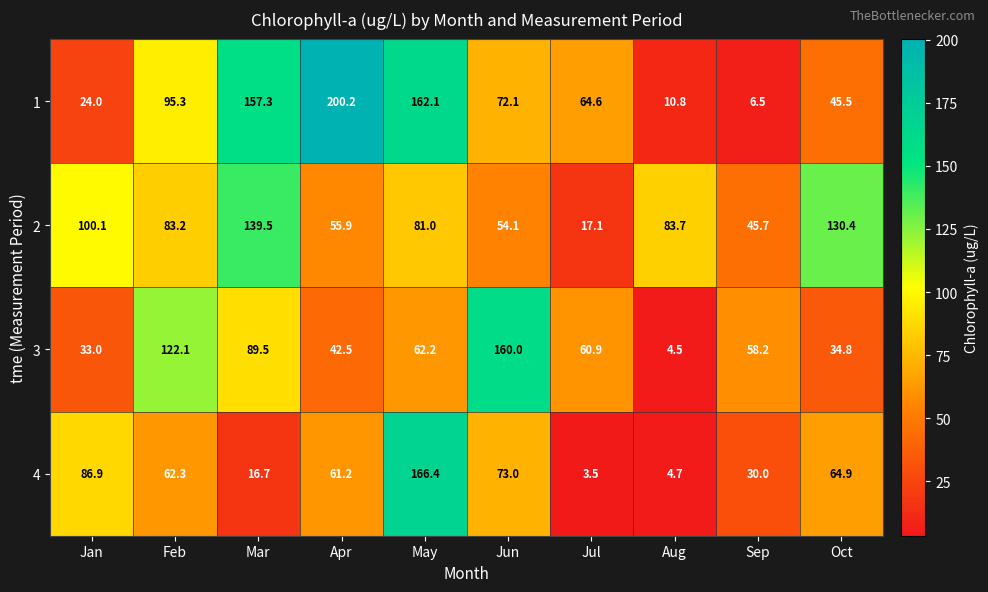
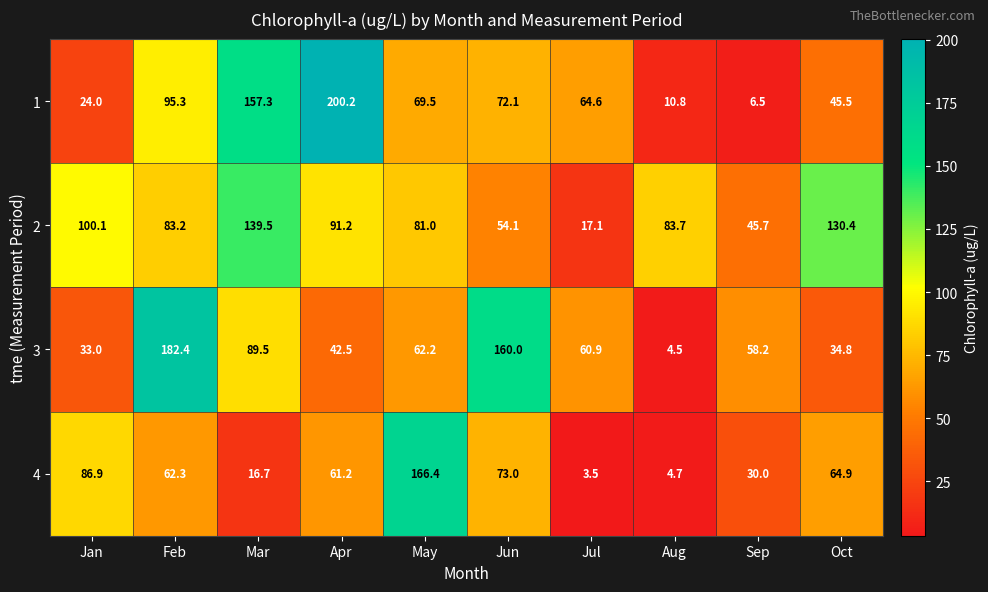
1, May: 162.1 -> 69.5
2, Apr: 55.9 -> 91.2
3, Feb: 122.1 -> 182.4
